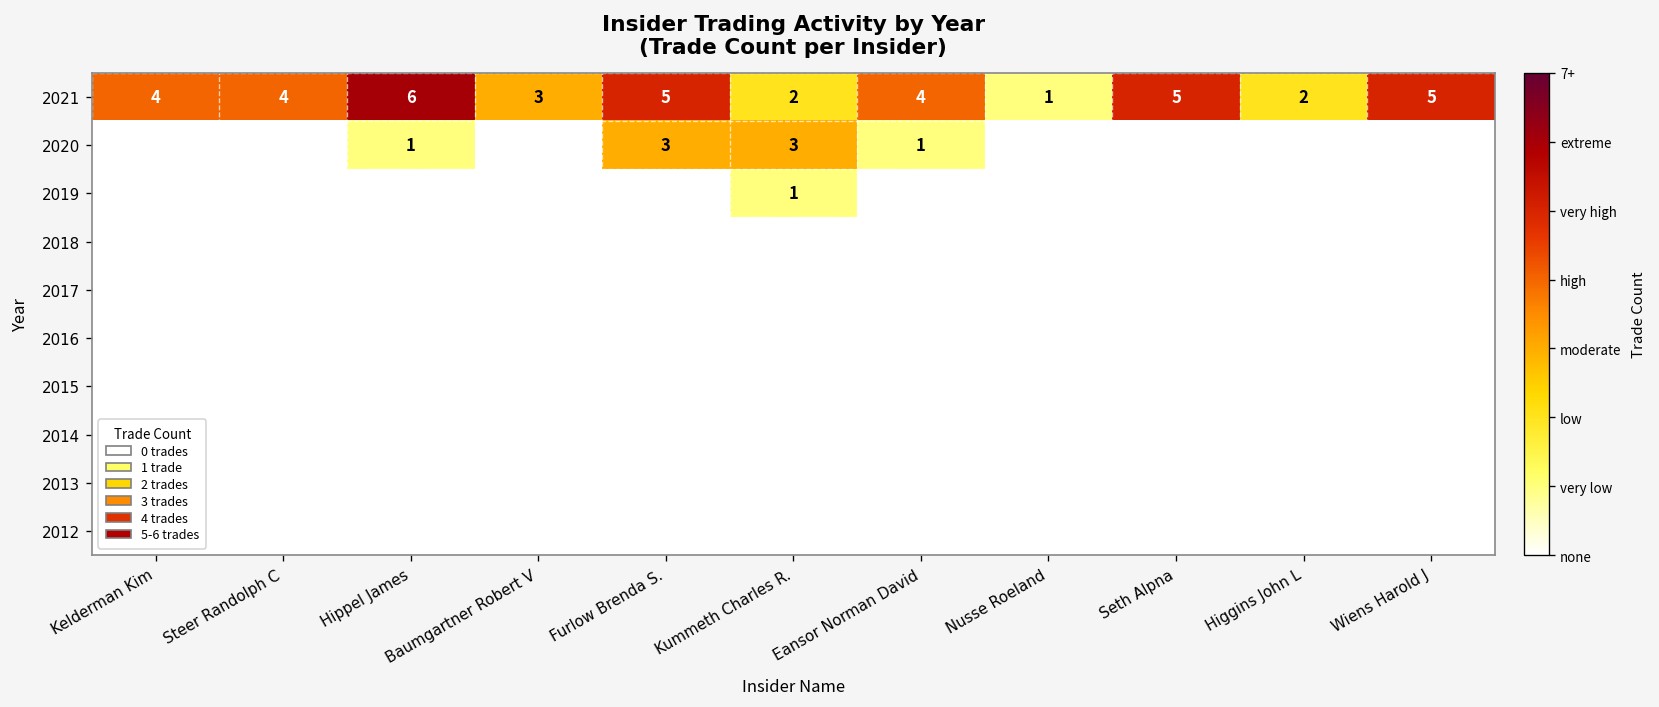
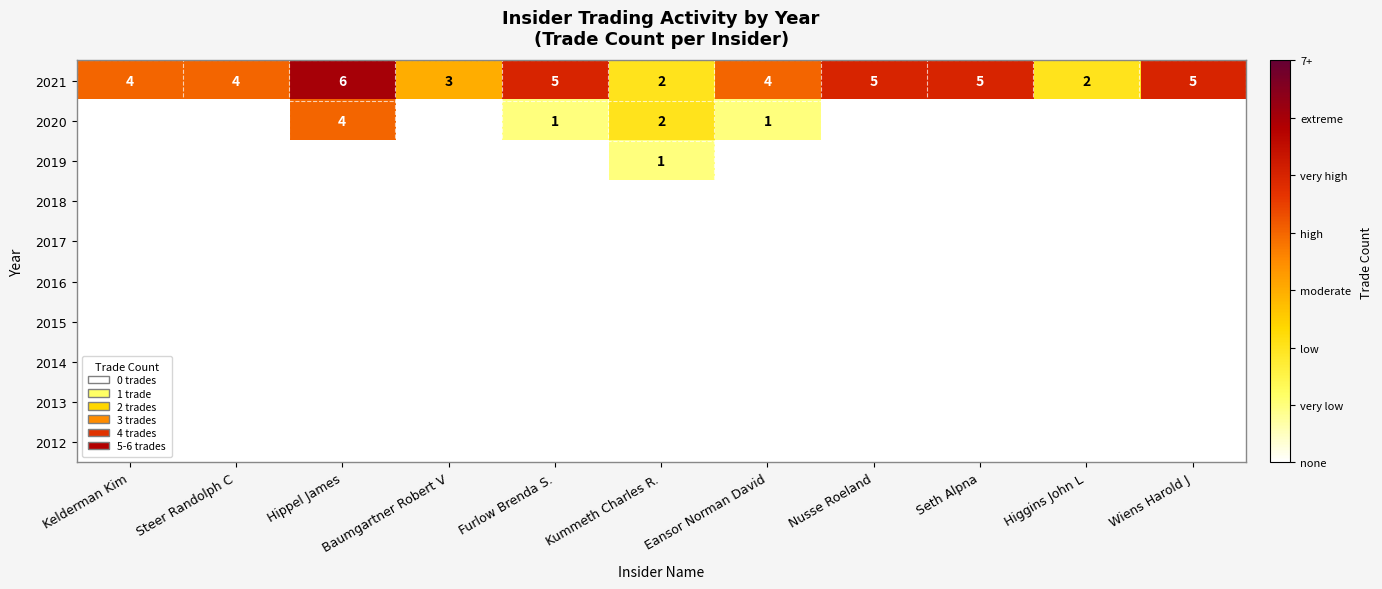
2021, Nusse Roeland: 1 -> 5
2020, Hippel James: 1 -> 4
2020, Furlow Brenda S.: 3 -> 1
2020, Kummeth Charles R.: 3 -> 2
